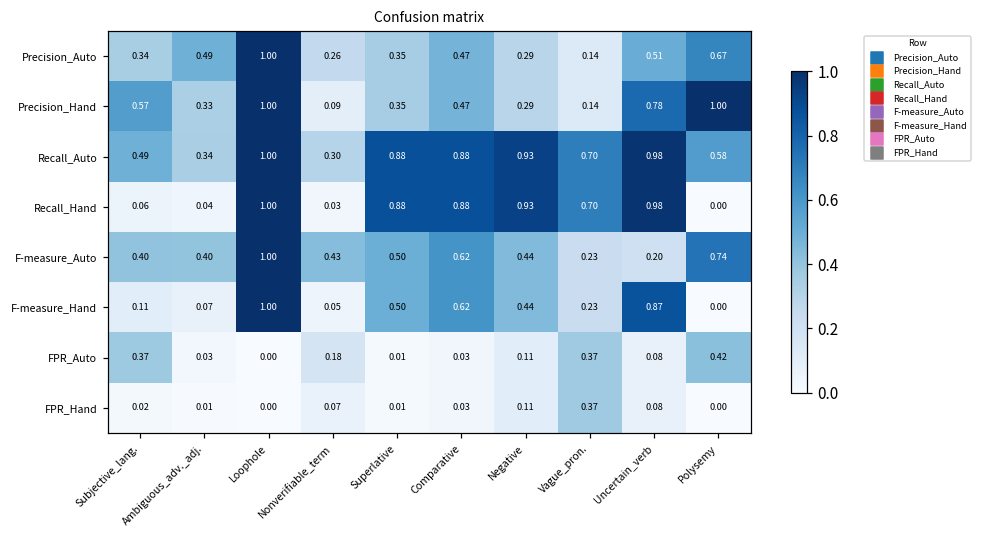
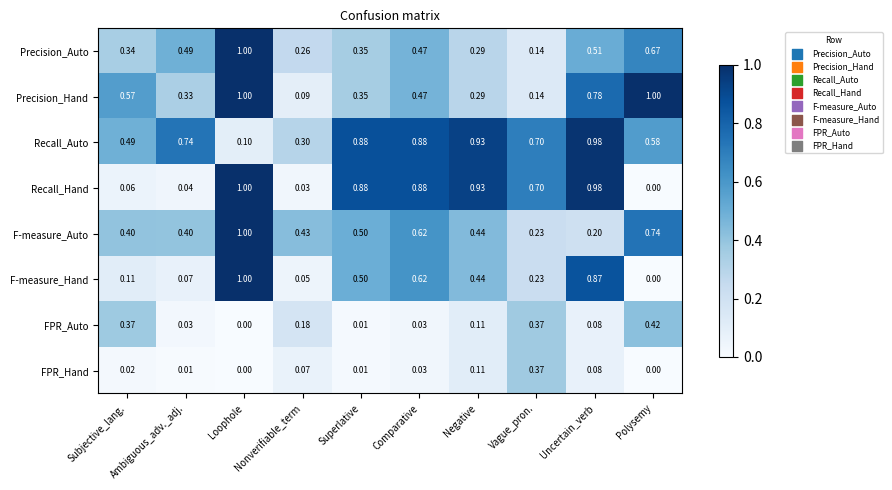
Recall_Auto, Ambiguous_adv._adj.: 0.34 -> 0.74
Recall_Auto, Loophole: 1.00 -> 0.10
